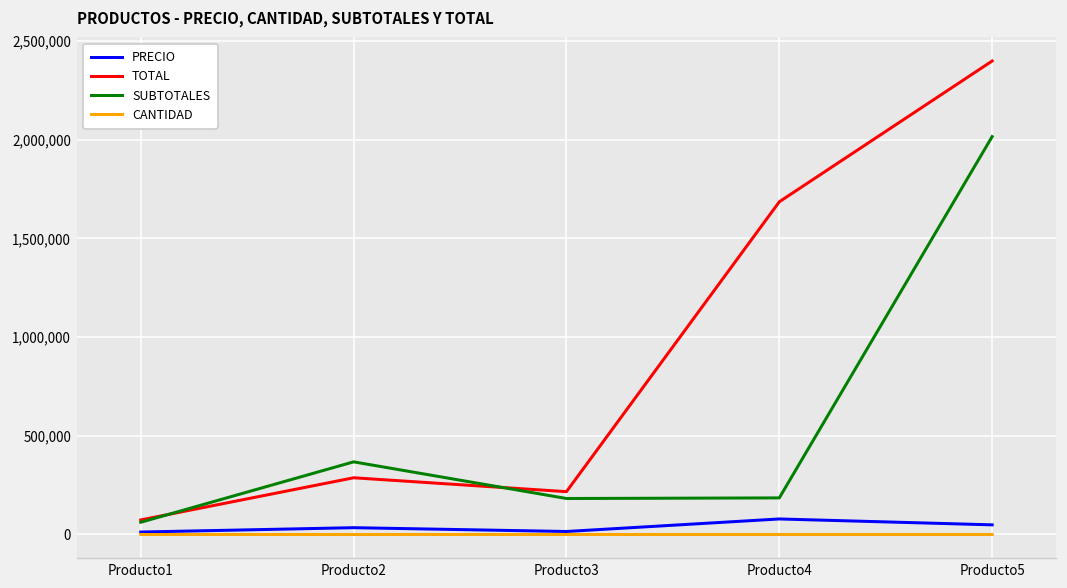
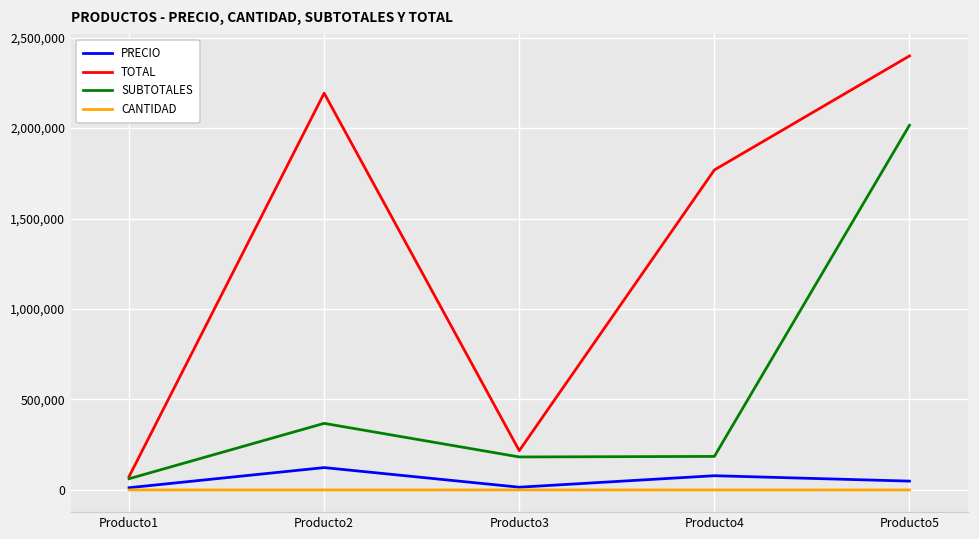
PRECIO, Producto2: 30,000 -> 120,000
TOTAL, Producto2: 290,000 -> 2,190,000
TOTAL, Producto4: 1,690,000 -> 1,770,000
